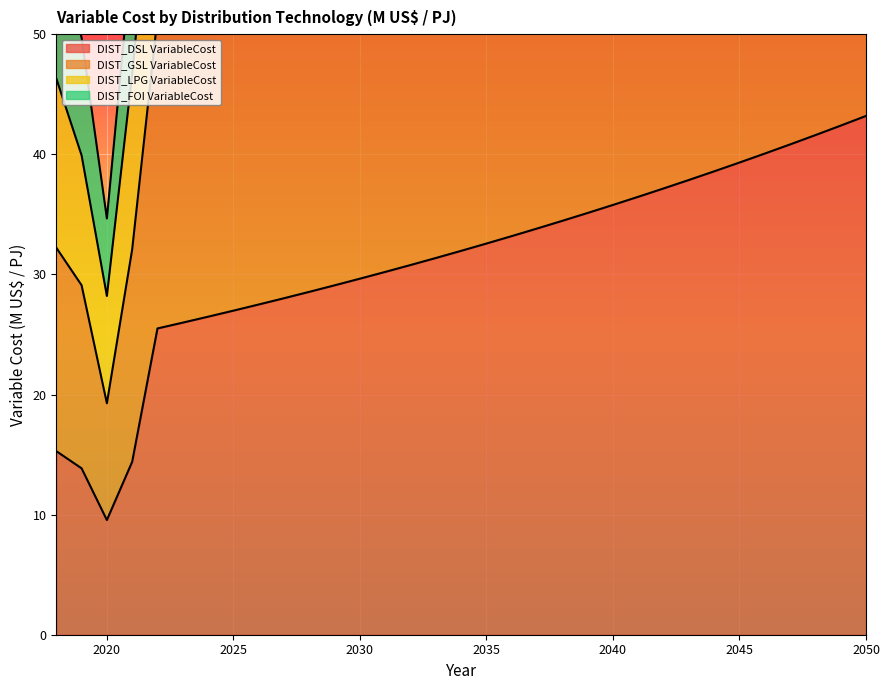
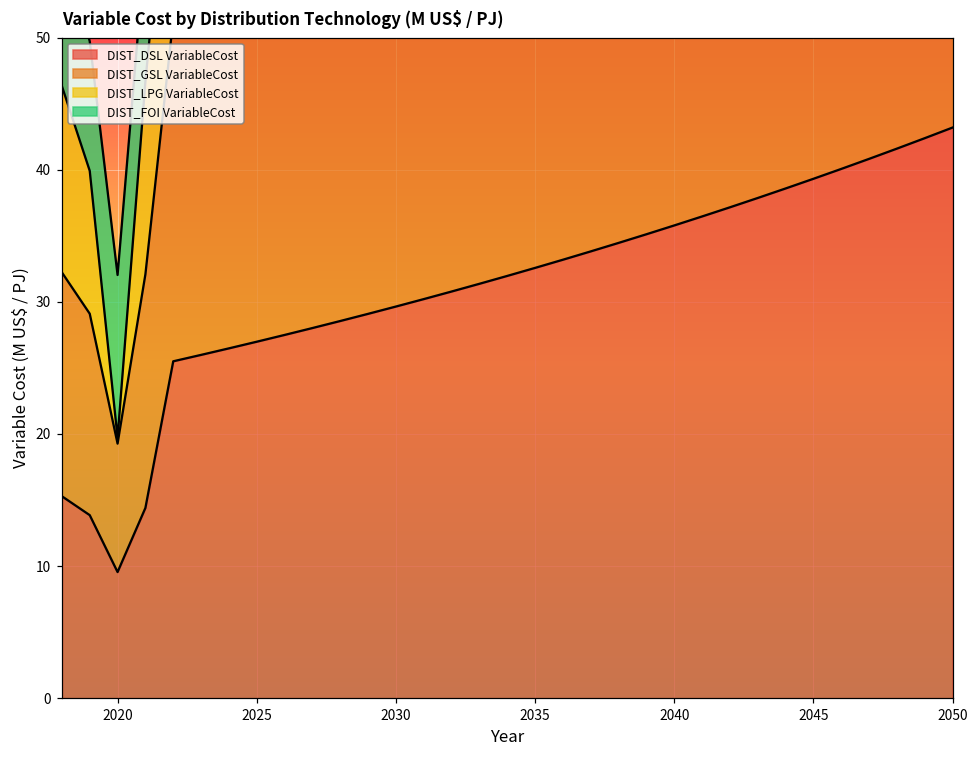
DIST_LPG VariableCost, 2020: 8.9 -> 0.4
DIST_FOI VariableCost, 2020: 6.5 -> 12.3
